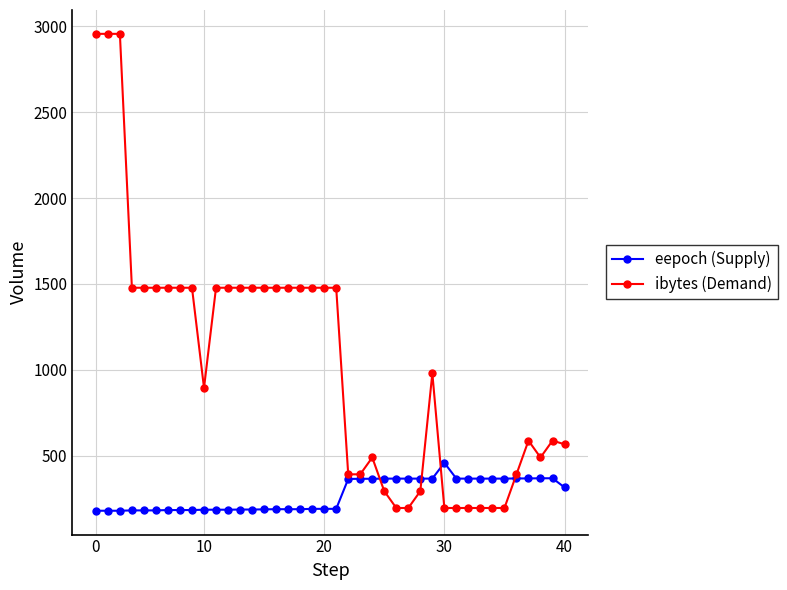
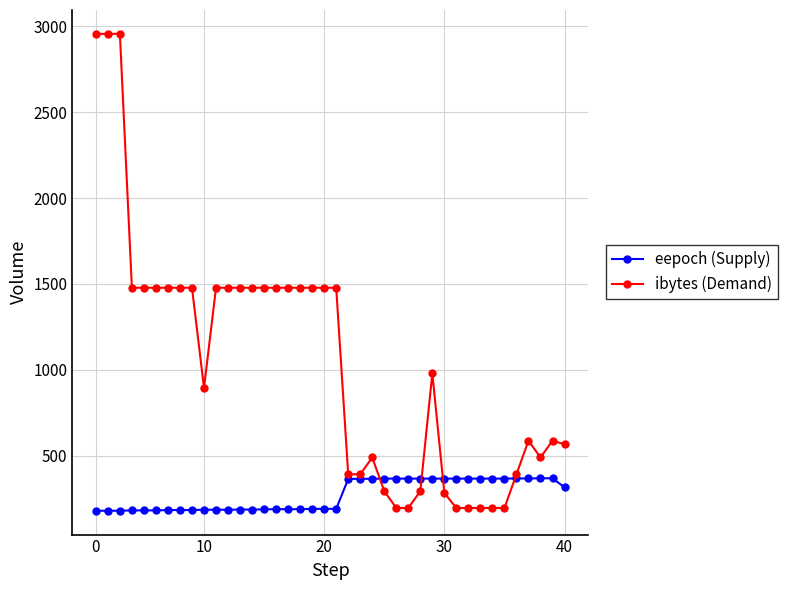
eepoch (Supply), 30: 460 -> 370
ibytes (Demand), 30: 200 -> 280
